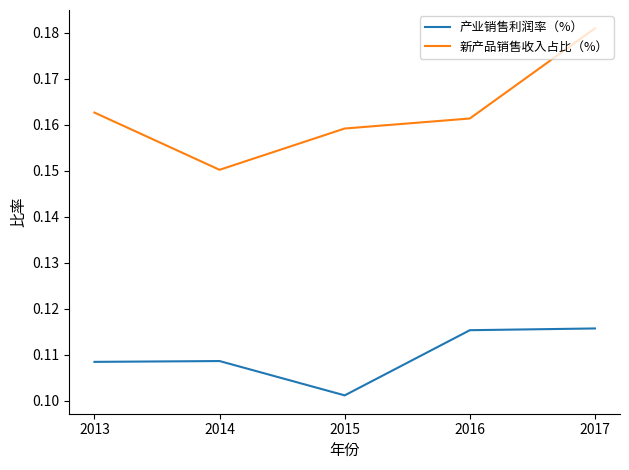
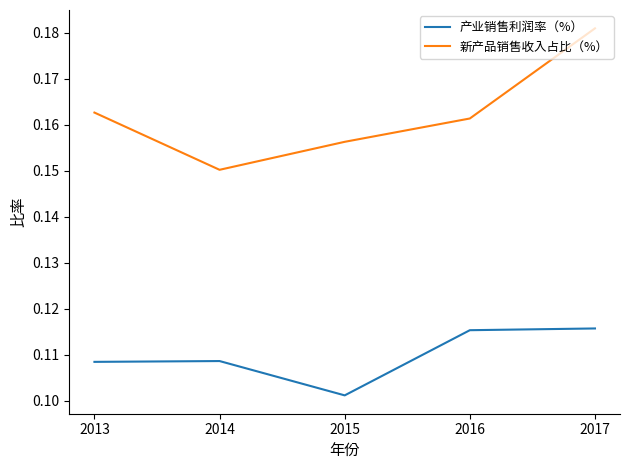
新产品销售收入占比（%）, 2015: 0.159 -> 0.156
